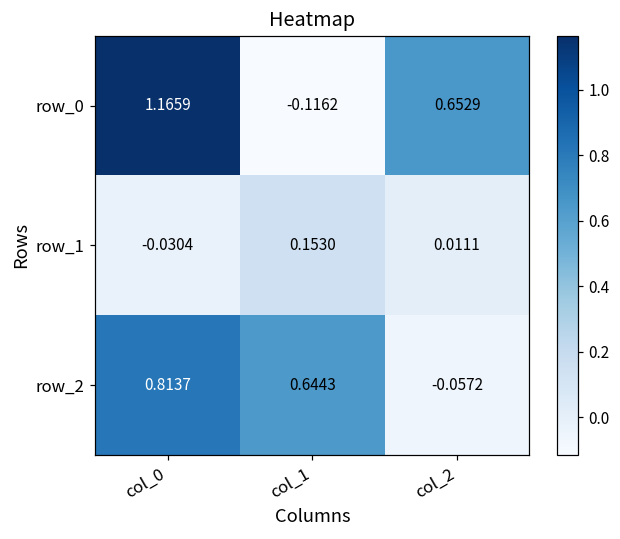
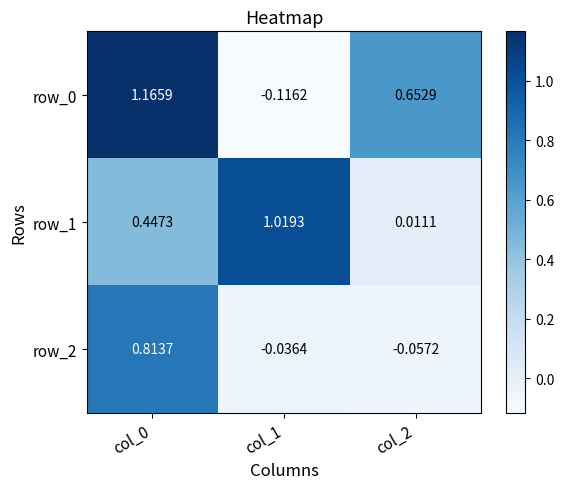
row_1, col_0: -0.0304 -> 0.4473
row_1, col_1: 0.1530 -> 1.0193
row_2, col_1: 0.6443 -> -0.0364
